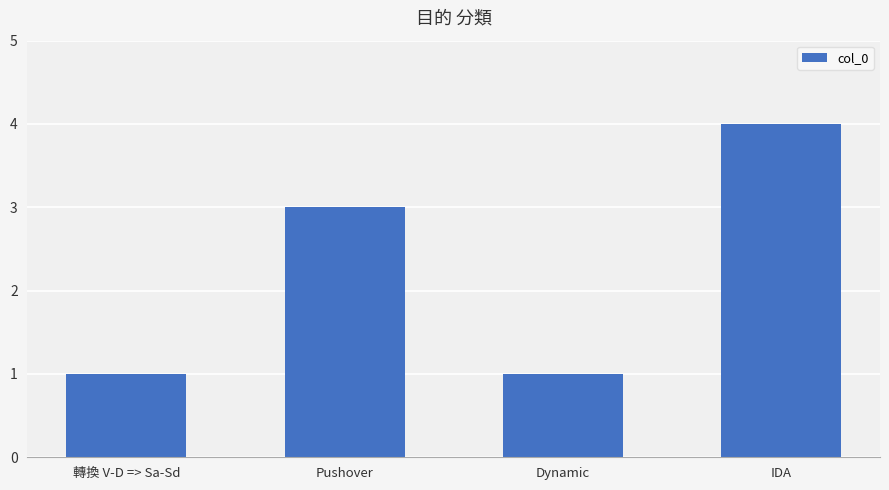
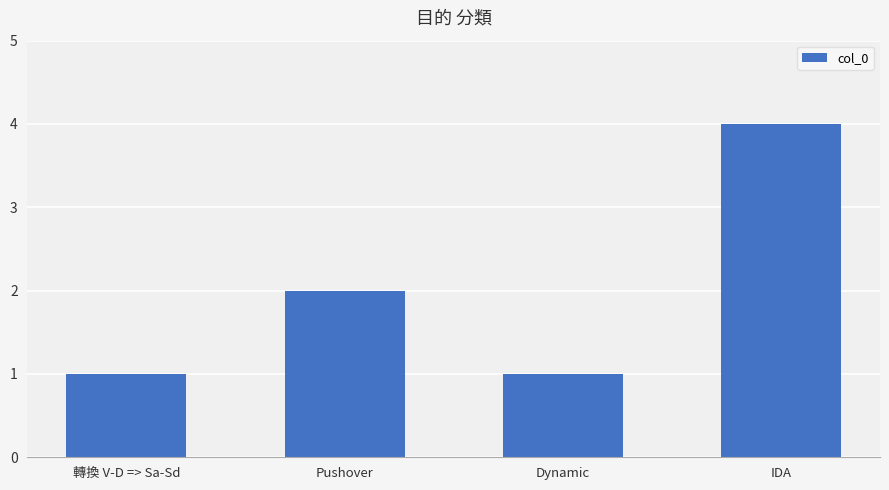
Pushover: 3 -> 2
